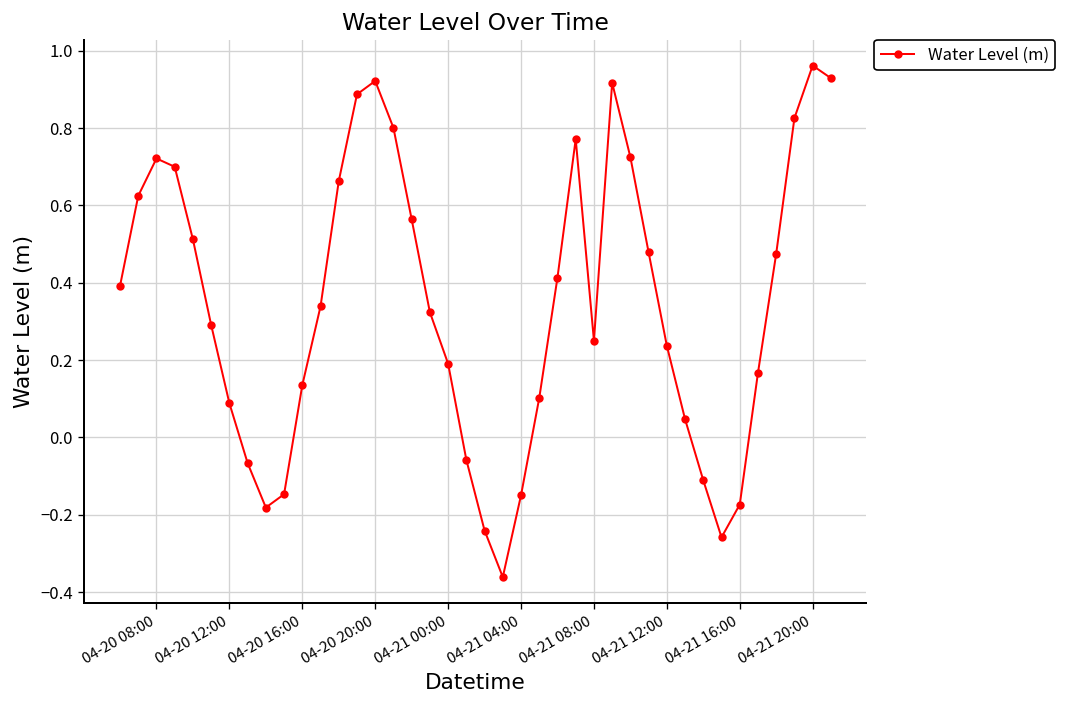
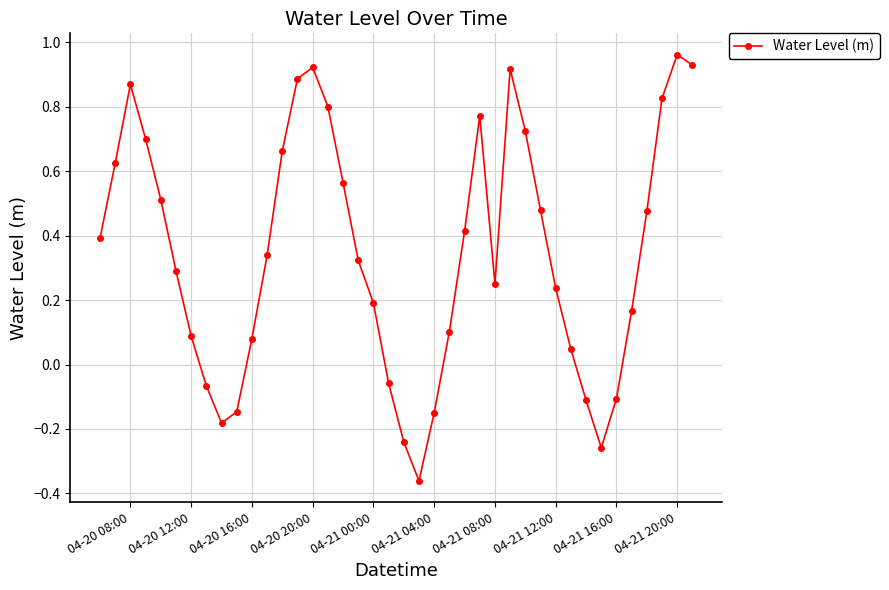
04-20 08:00: 0.72 -> 0.87
04-20 16:00: 0.14 -> 0.08
04-21 16:00: -0.17 -> -0.11
